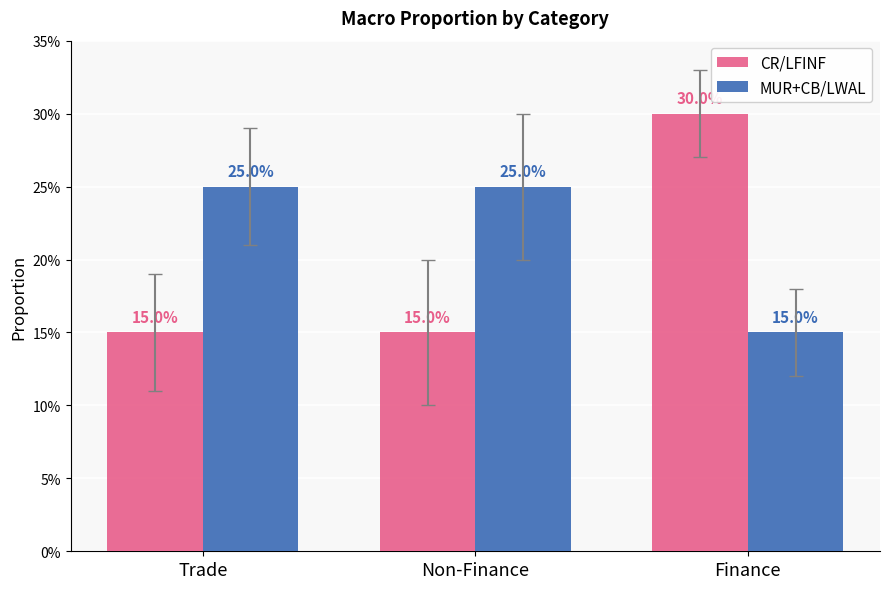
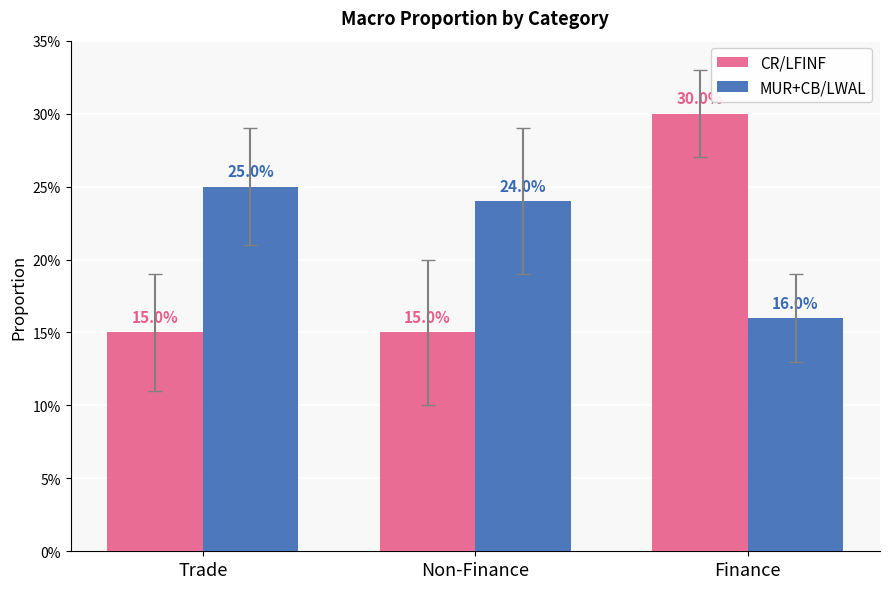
MUR+CB/LWAL, Non-Finance: 25.0% -> 24.0%
MUR+CB/LWAL, Finance: 15.0% -> 16.0%
